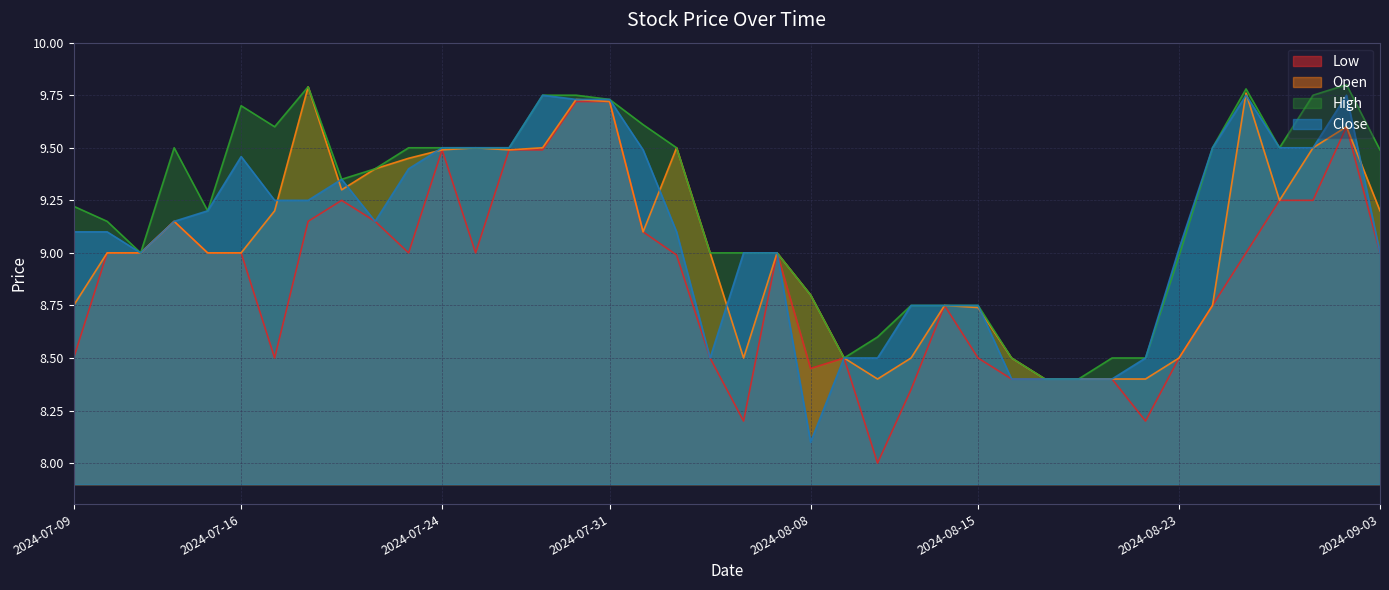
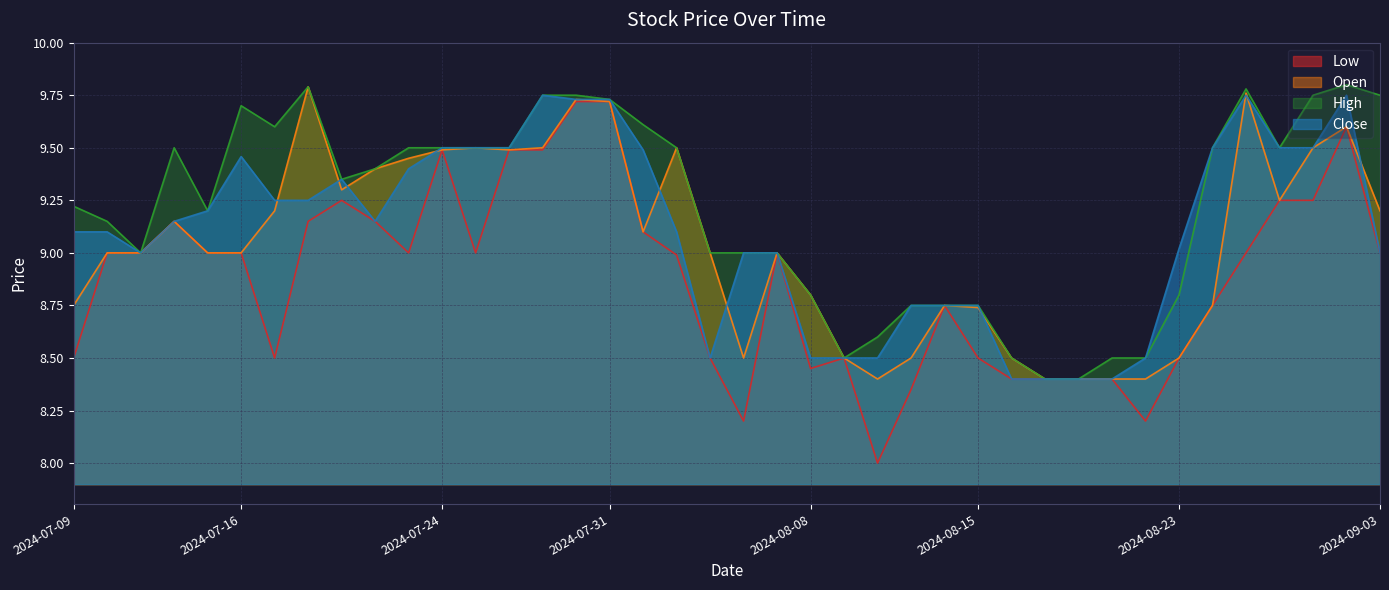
Close, 2024-08-08: 8.1 -> 8.5
High, 2024-08-23: 8.99 -> 8.80
High, 2024-09-03: 9.49 -> 9.75
